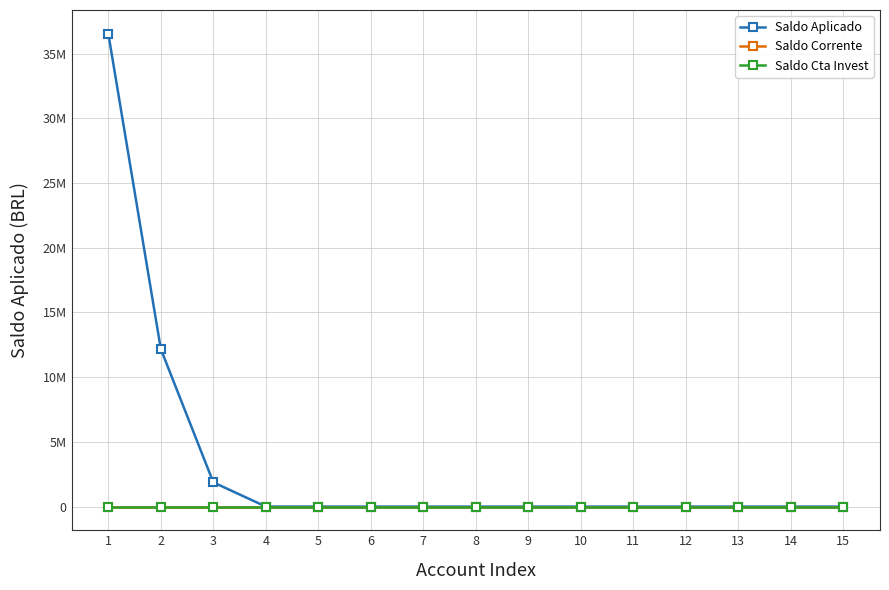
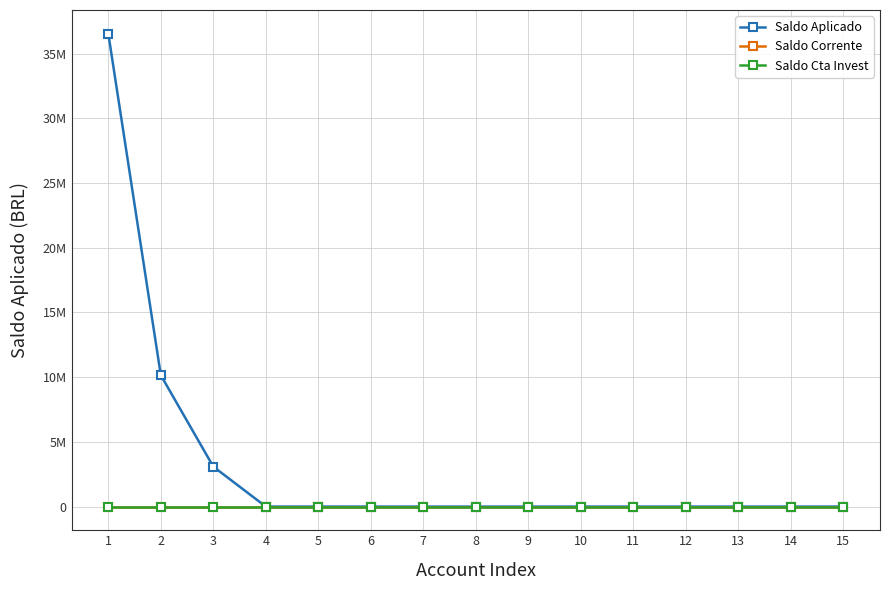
Saldo Aplicado, 2: 12200000 -> 10200000
Saldo Aplicado, 3: 1900000 -> 3100000
